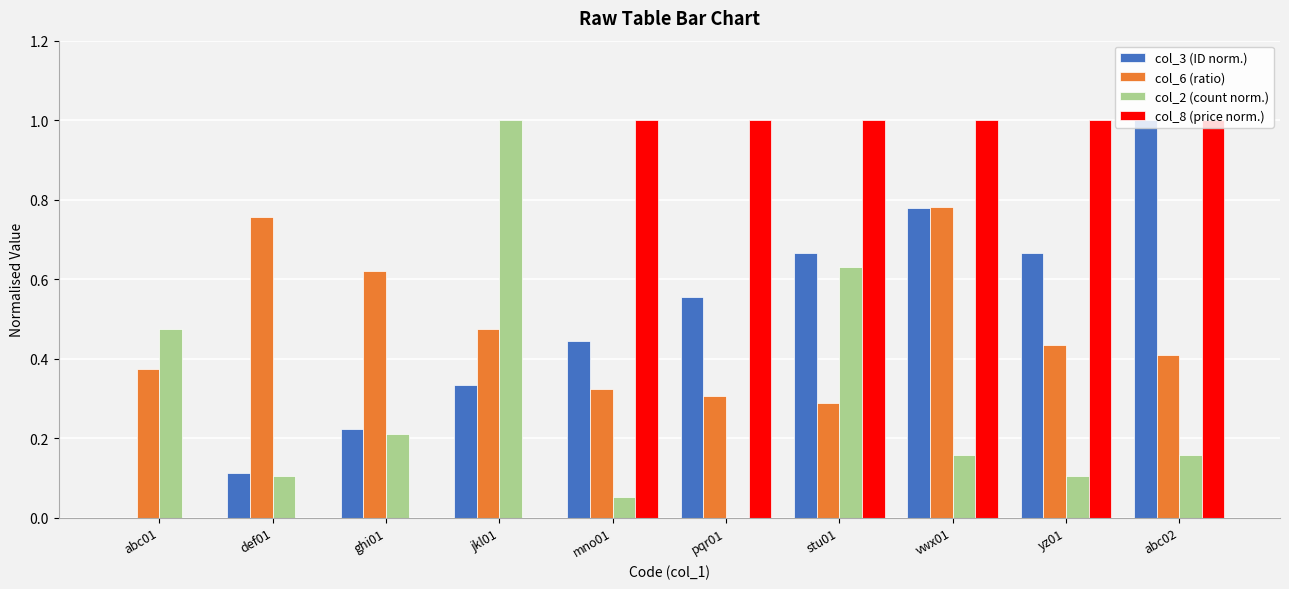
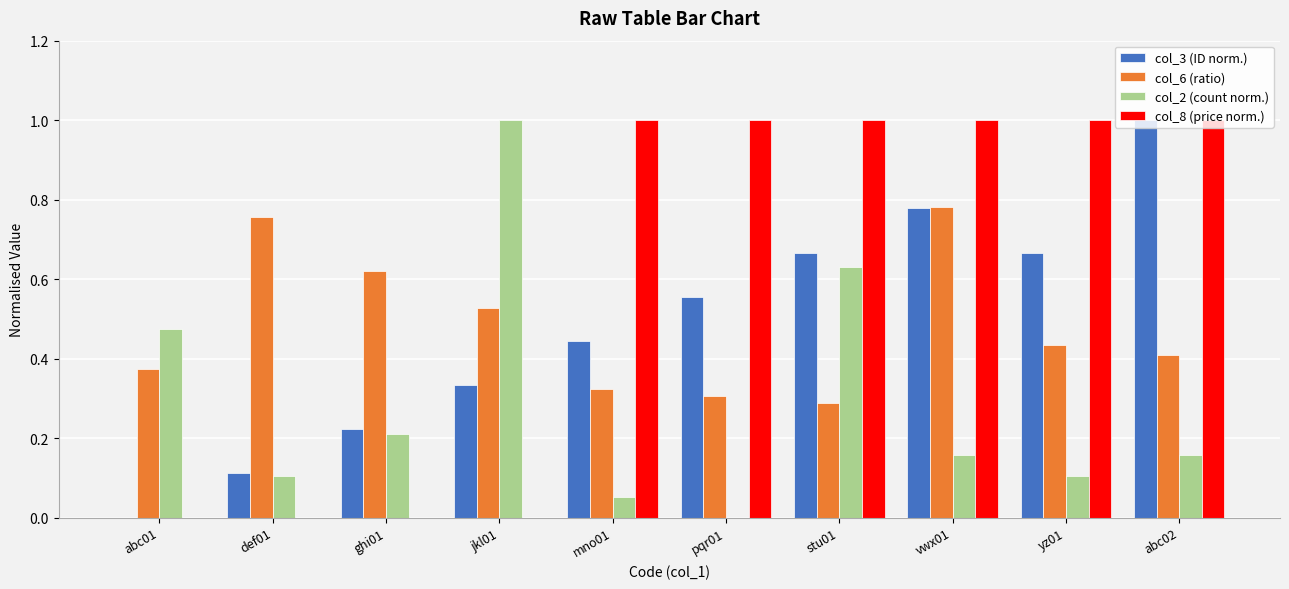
col_6 (ratio), jkl01: 0.48 -> 0.53
